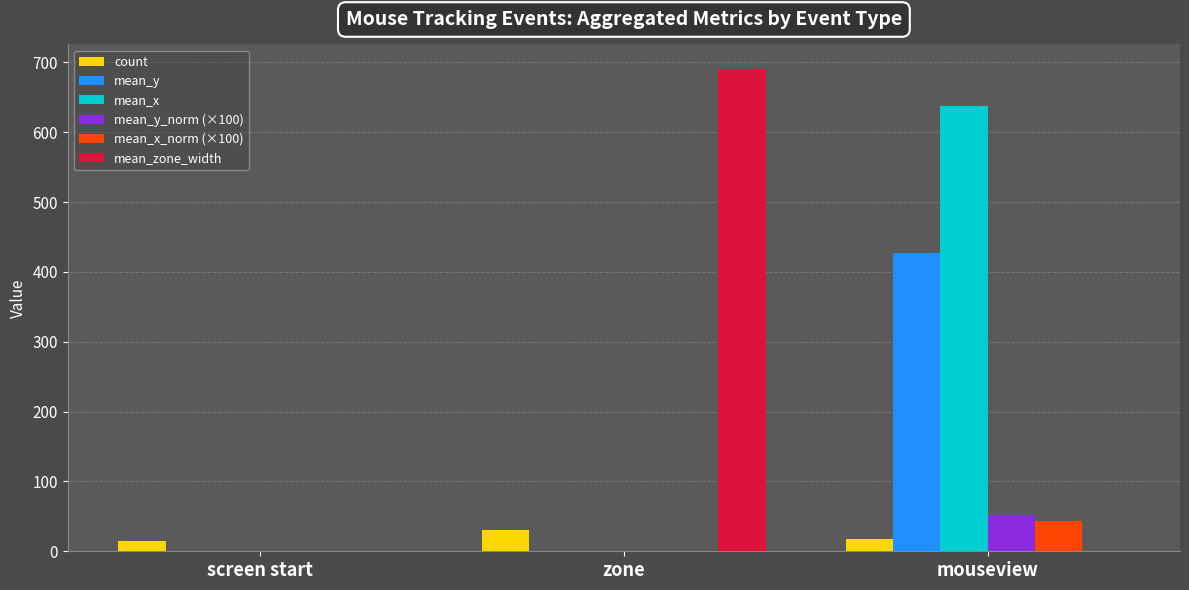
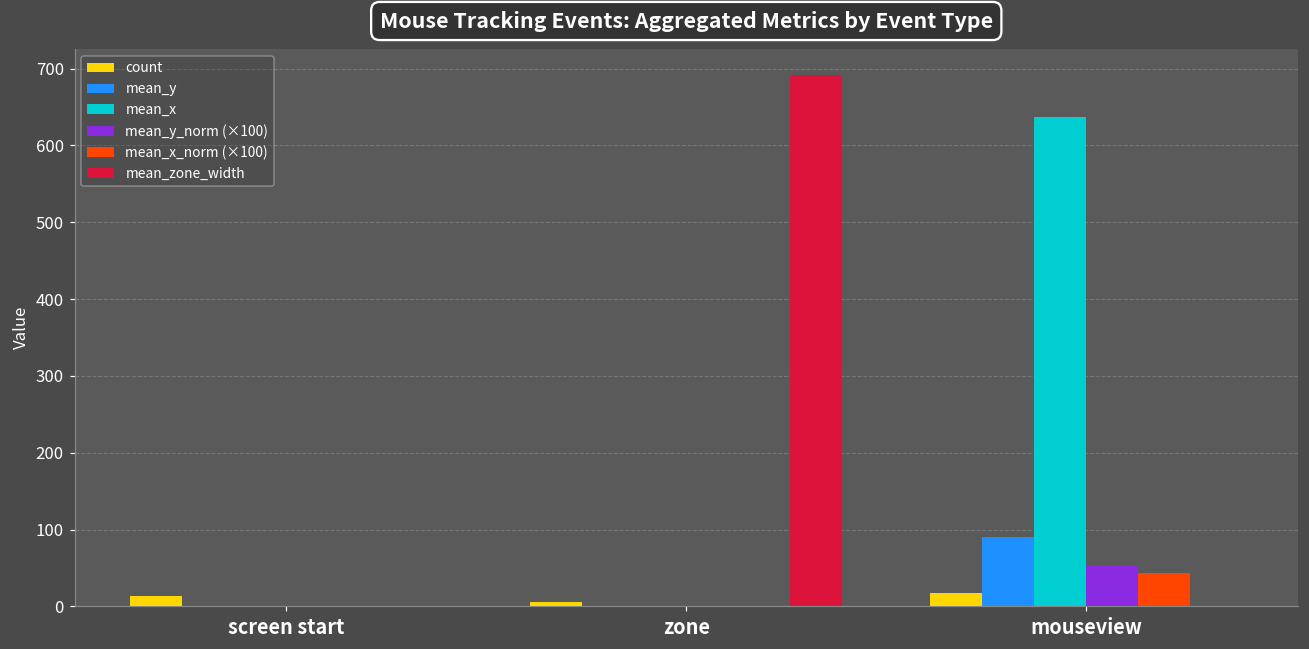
count, zone: 30 -> 10
mean_y, mouseview: 430 -> 90
